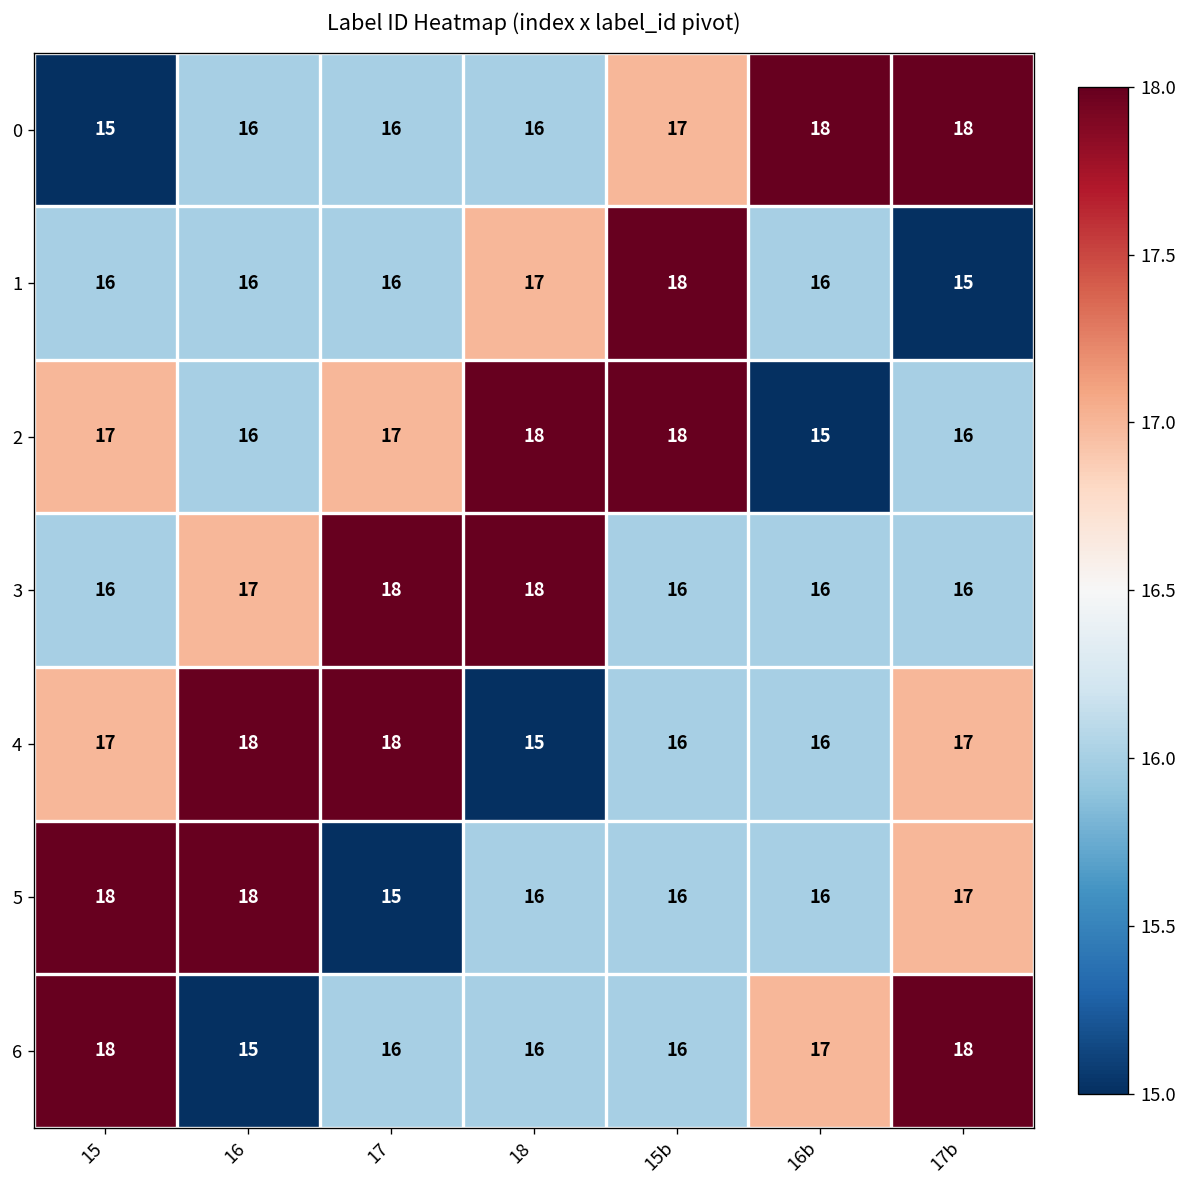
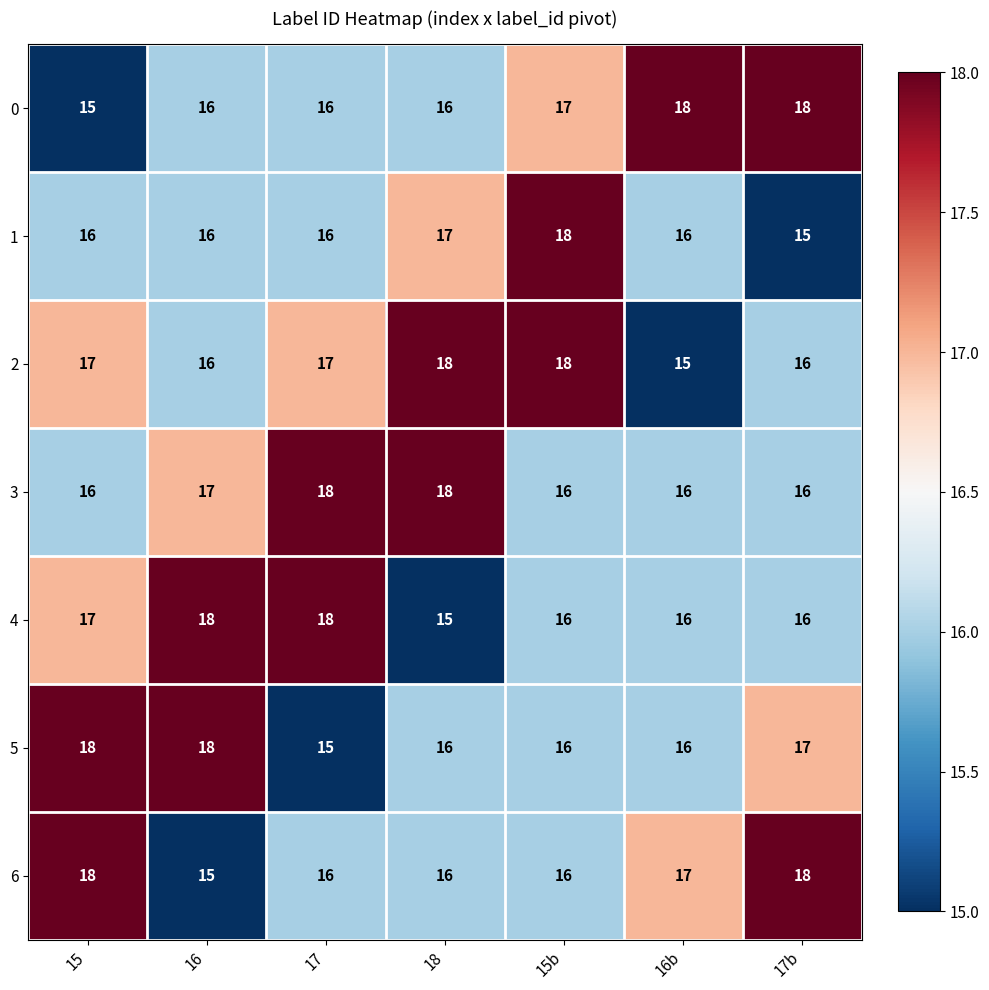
4, 17b: 17 -> 16
